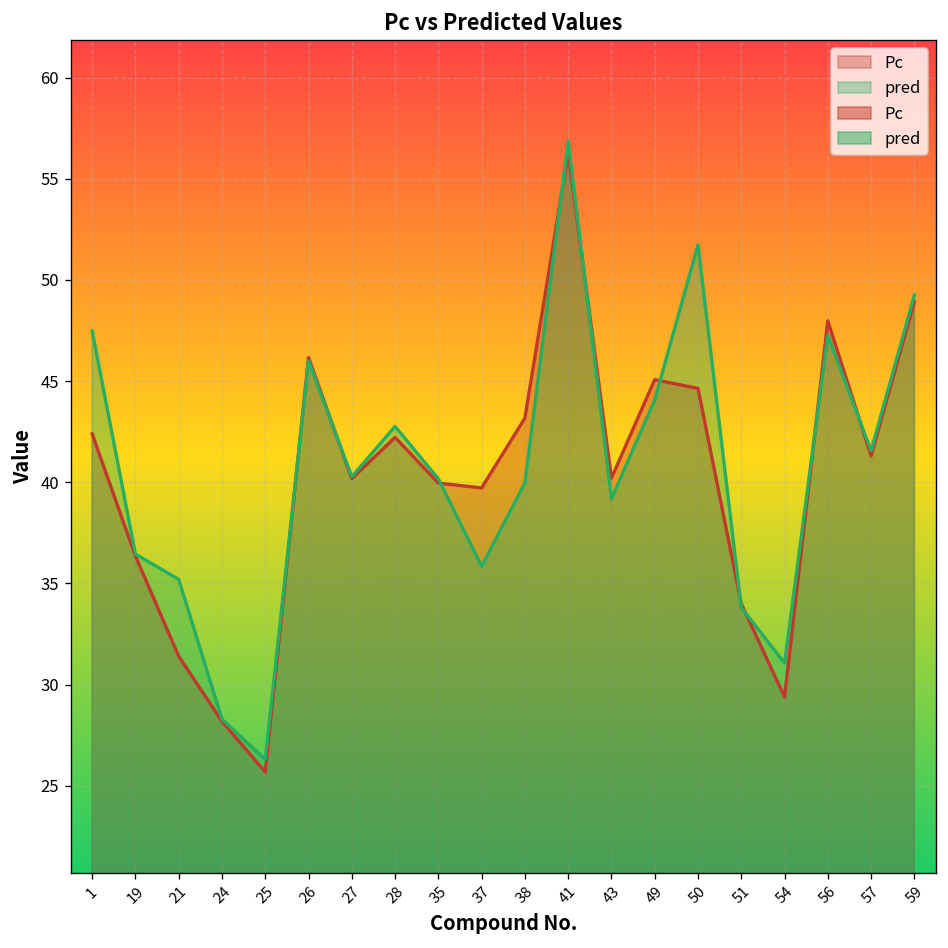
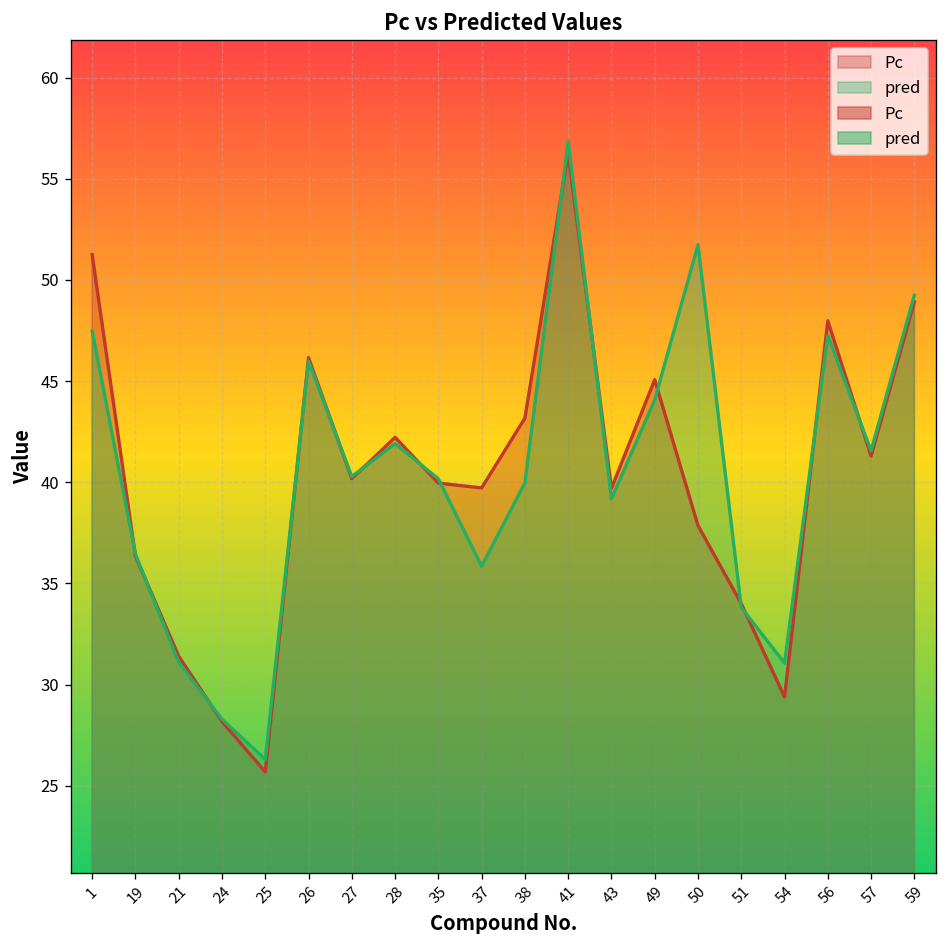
Pc, 1: 42.4 -> 51.3
pred, 21: 35.2 -> 31.1
pred, 28: 42.8 -> 41.9
Pc, 43: 40.2 -> 39.7
Pc, 50: 44.6 -> 37.9
